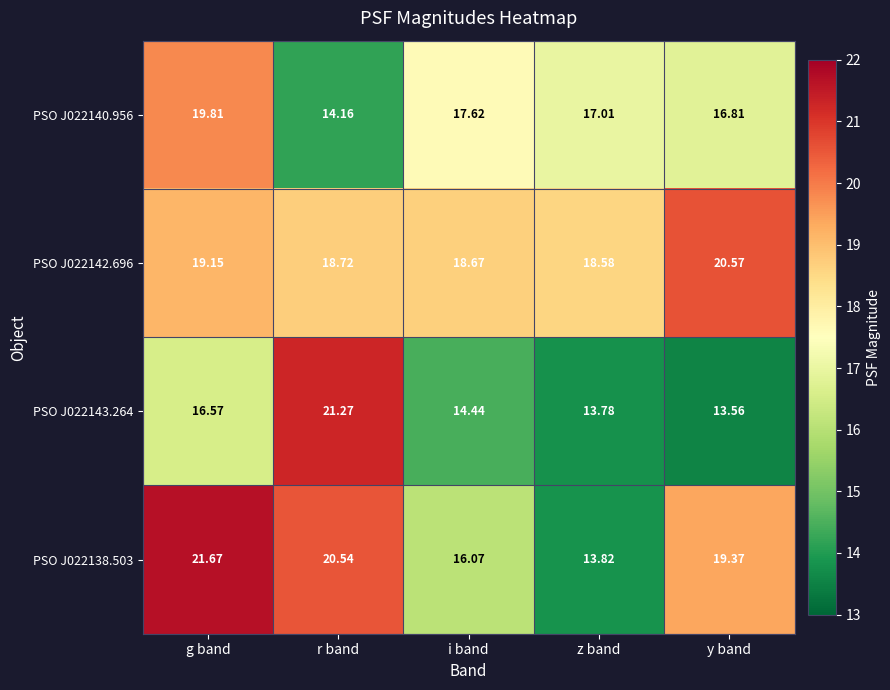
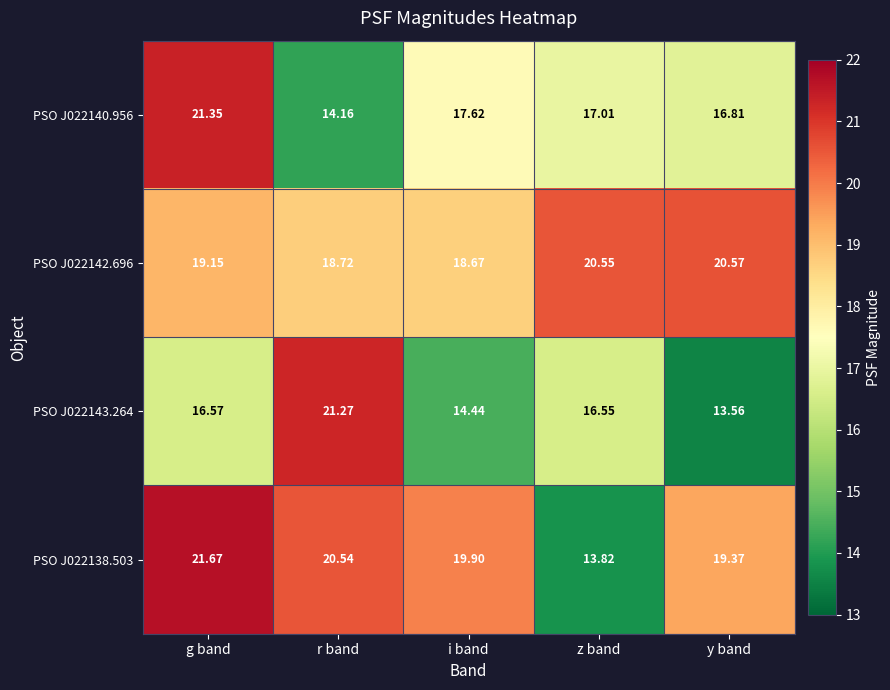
PSO J022140.956, g band: 19.81 -> 21.35
PSO J022142.696, z band: 18.58 -> 20.55
PSO J022143.264, z band: 13.78 -> 16.55
PSO J022138.503, i band: 16.07 -> 19.90
